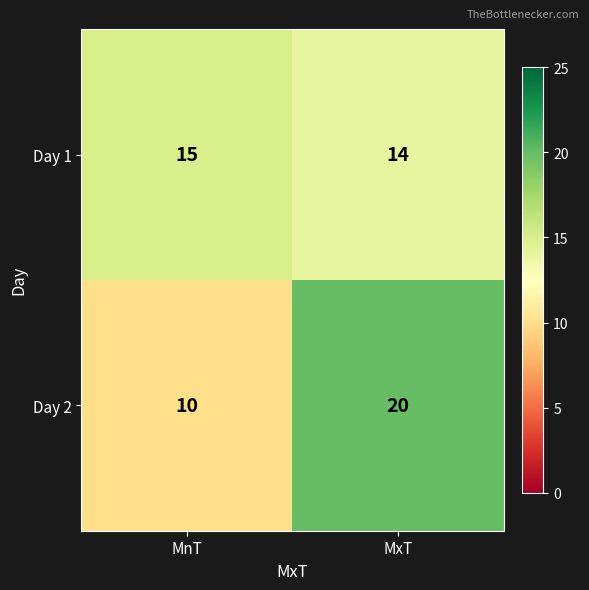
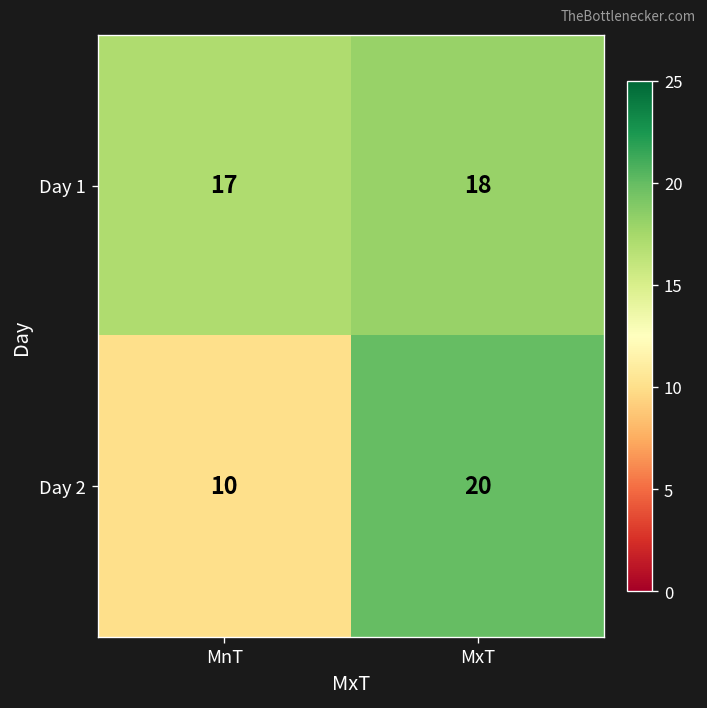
Day 1, MnT: 15 -> 17
Day 1, MxT: 14 -> 18
